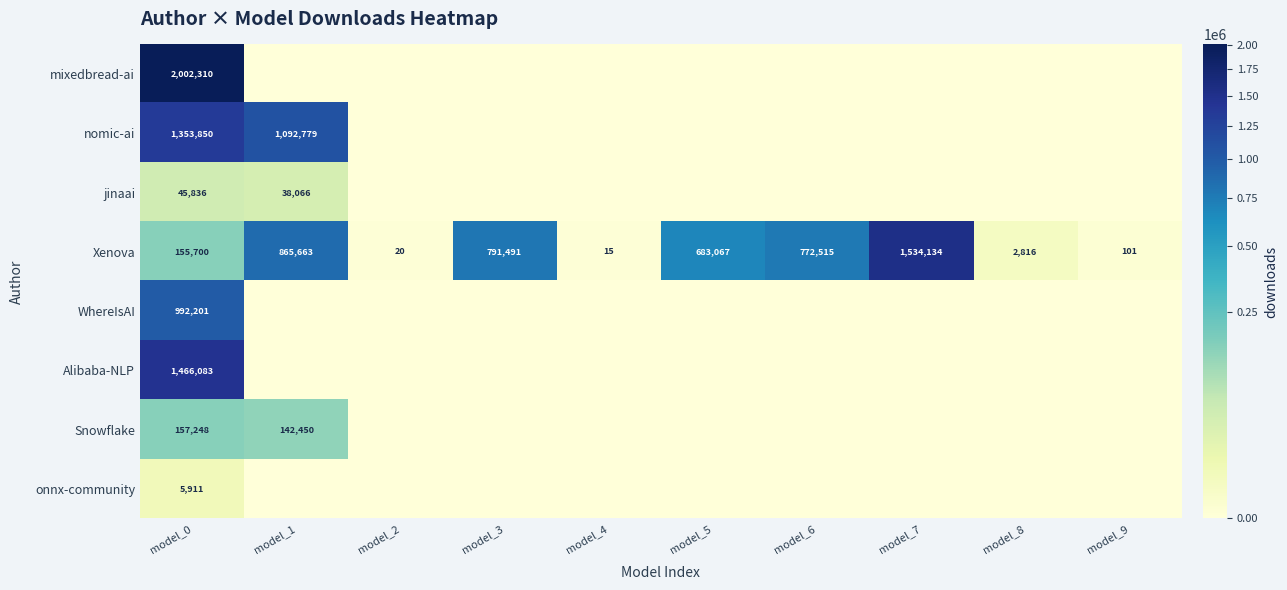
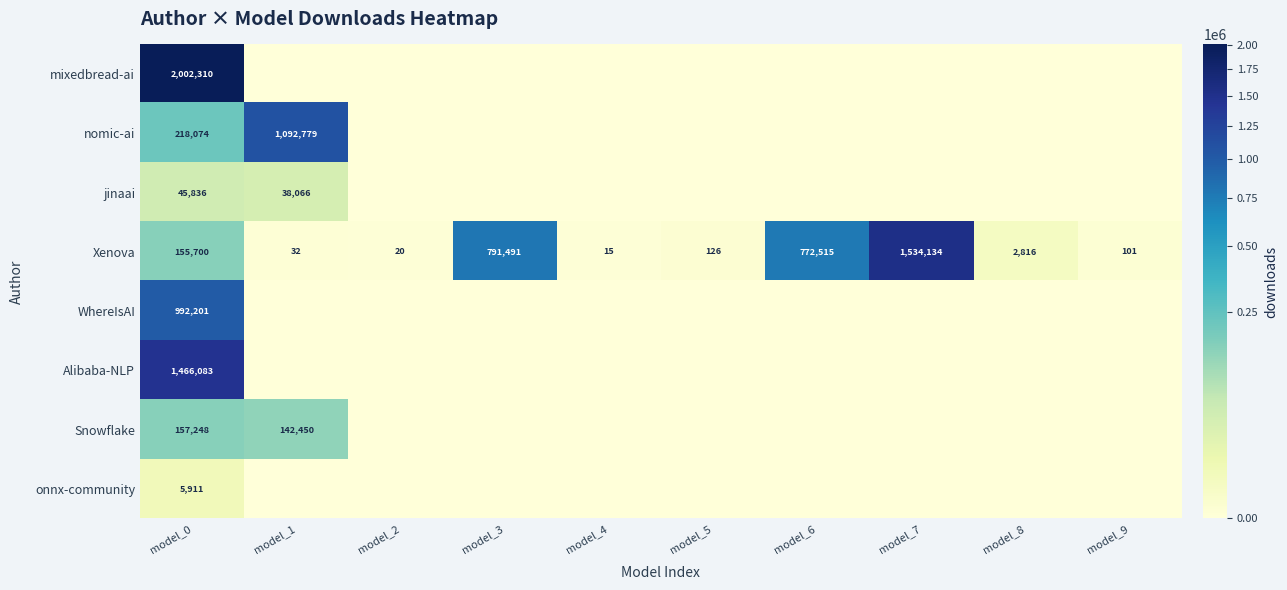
nomic-ai, model_0: 1,353,850 -> 218,074
Xenova, model_1: 865,663 -> 32
Xenova, model_5: 683,067 -> 126
